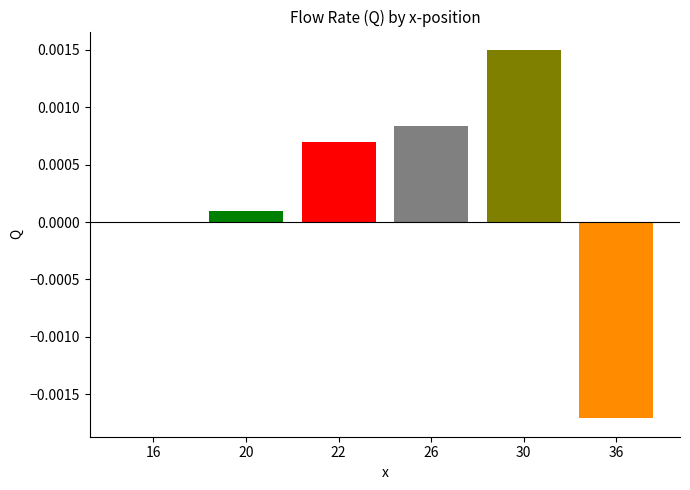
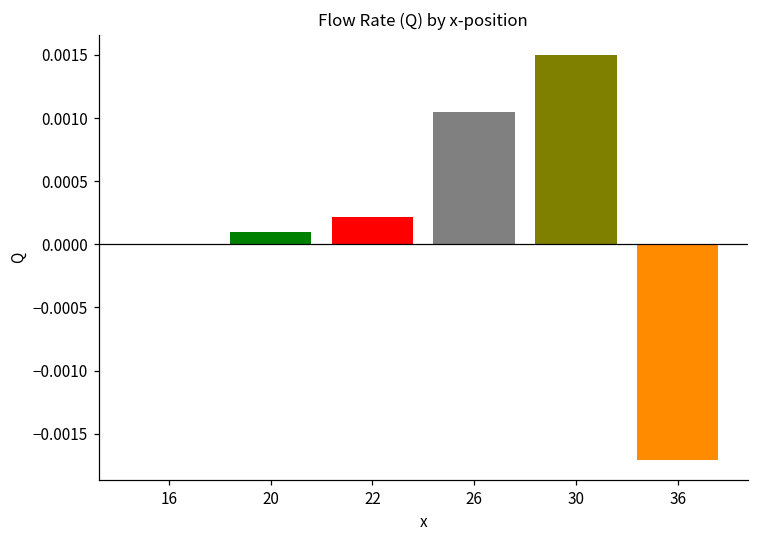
22: 0.00069 -> 0.00022
26: 0.00084 -> 0.00105
